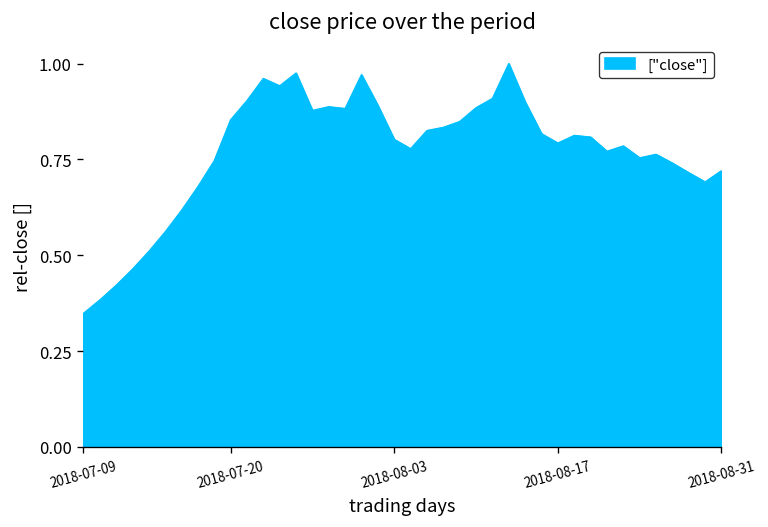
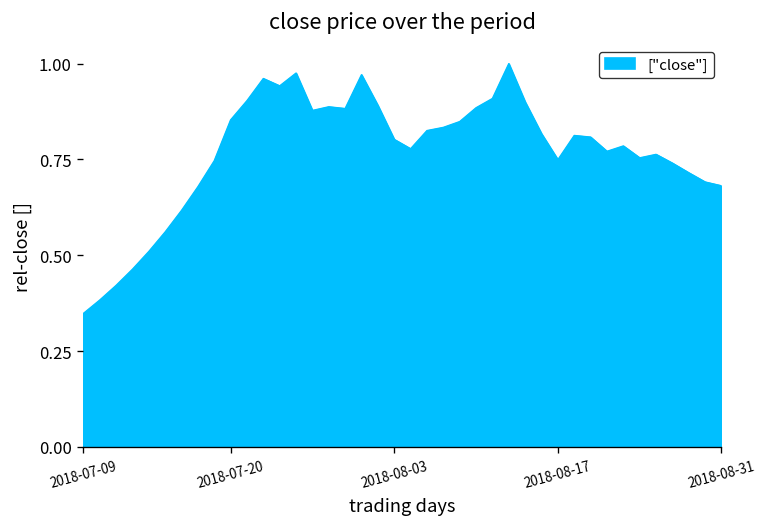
2018-08-17: 0.79 -> 0.75
2018-08-31: 0.72 -> 0.68
